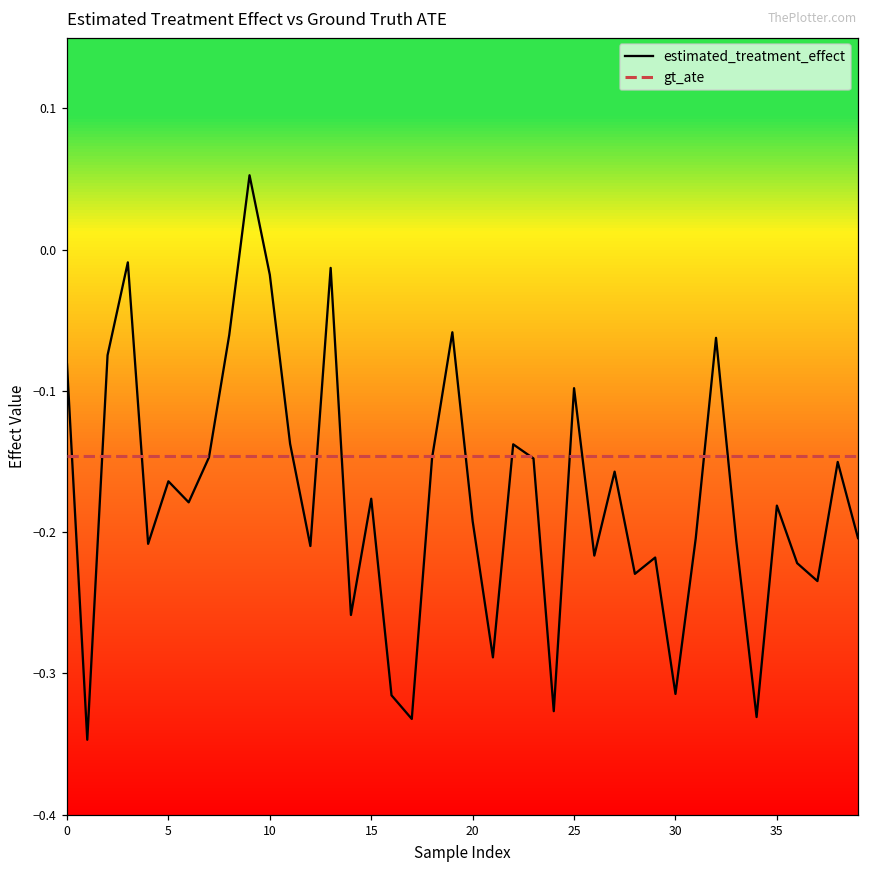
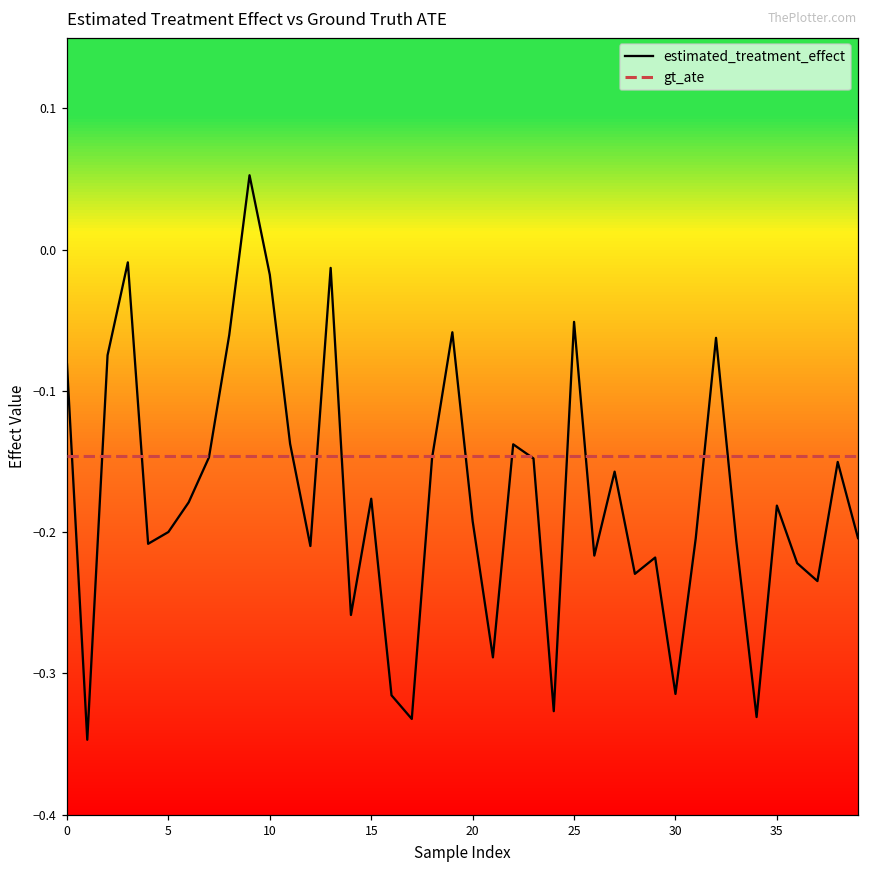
estimated_treatment_effect, 5: -0.164 -> -0.200
estimated_treatment_effect, 25: -0.098 -> -0.051
